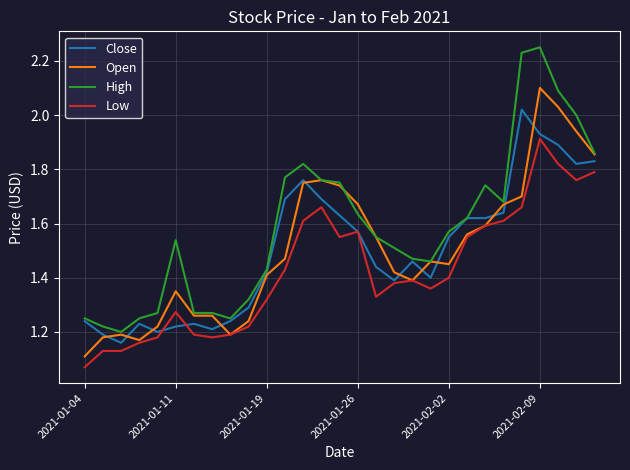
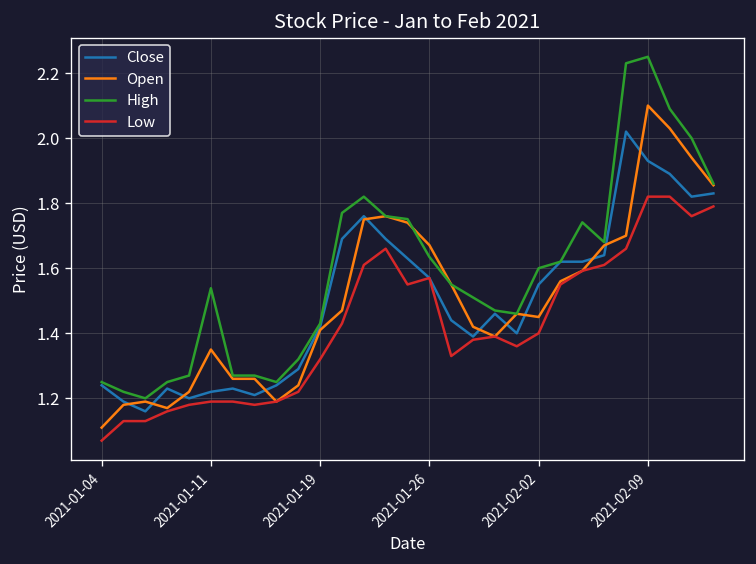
Low, 2021-01-11: 1.27 -> 1.19
High, 2021-02-02: 1.57 -> 1.60
Low, 2021-02-09: 1.91 -> 1.82
